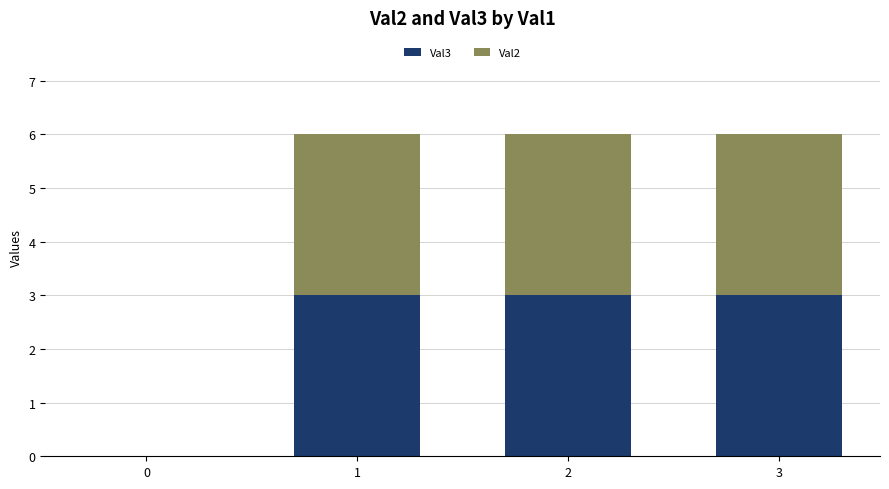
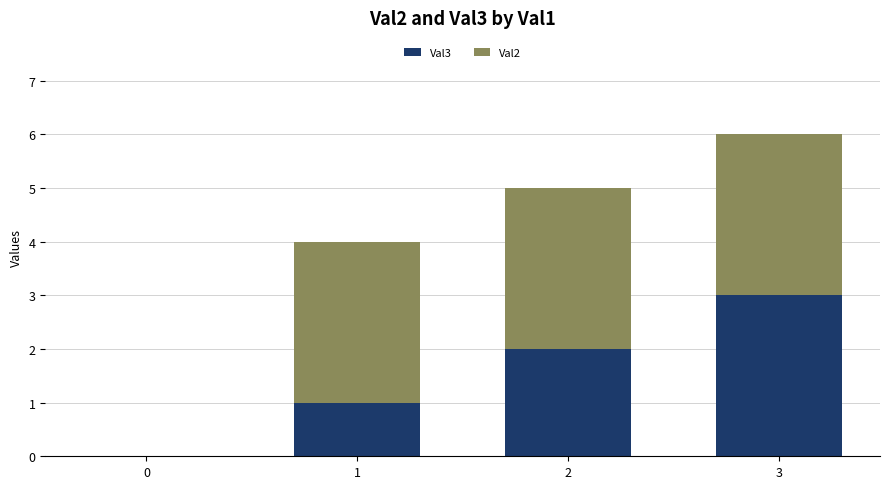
Val3, 1: 3 -> 1
Val3, 2: 3 -> 2
